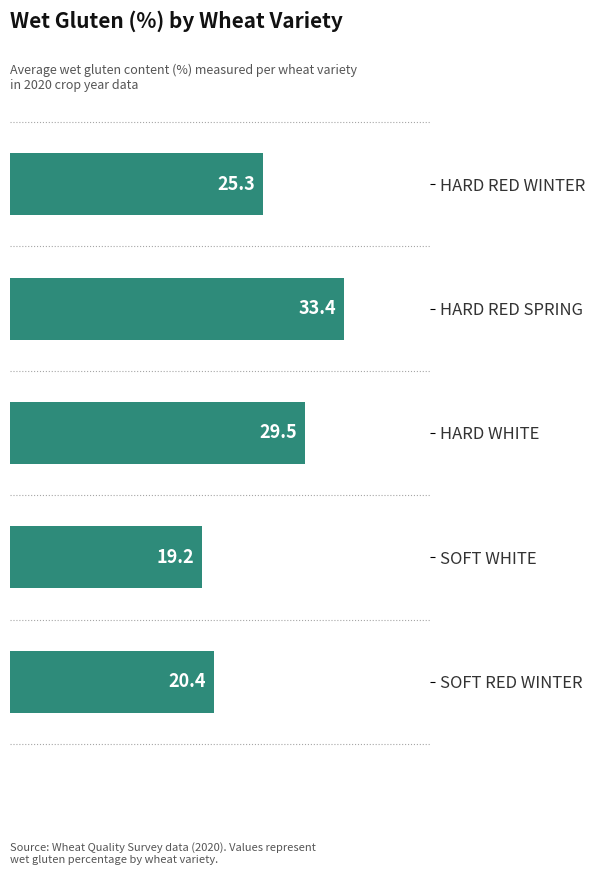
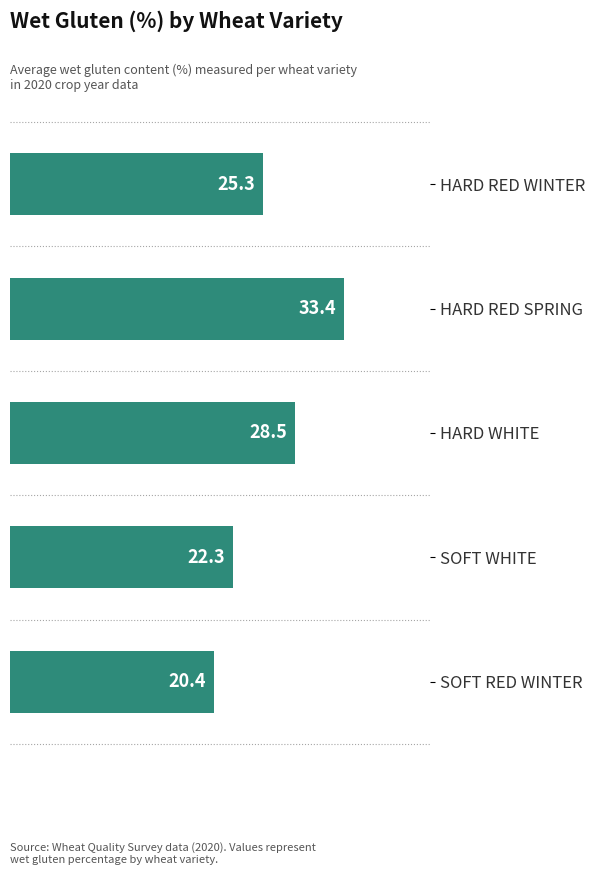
HARD WHITE: 29.5 -> 28.5
SOFT WHITE: 19.2 -> 22.3
